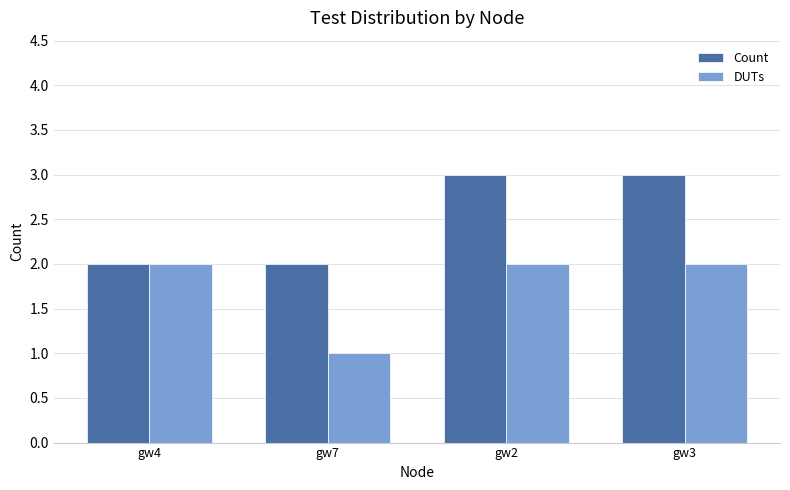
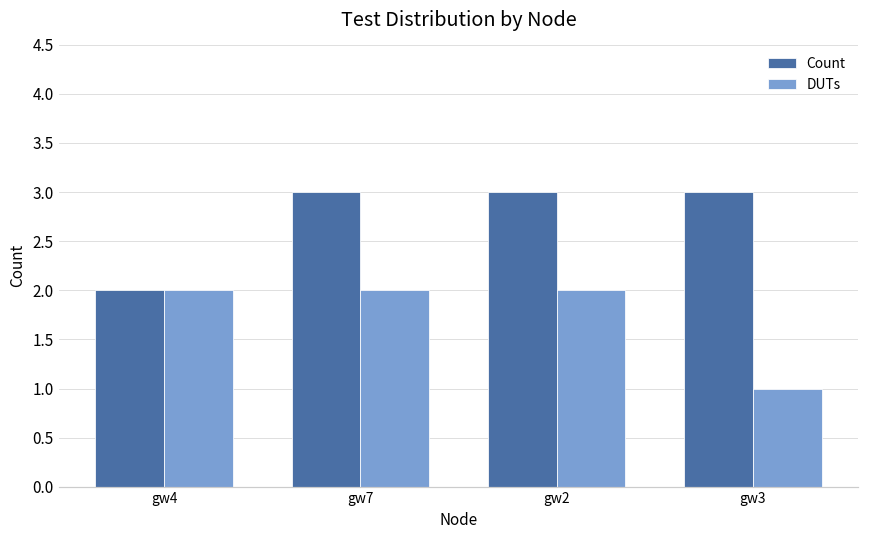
Count, gw7: 2 -> 3
DUTs, gw7: 1 -> 2
DUTs, gw3: 2 -> 1
